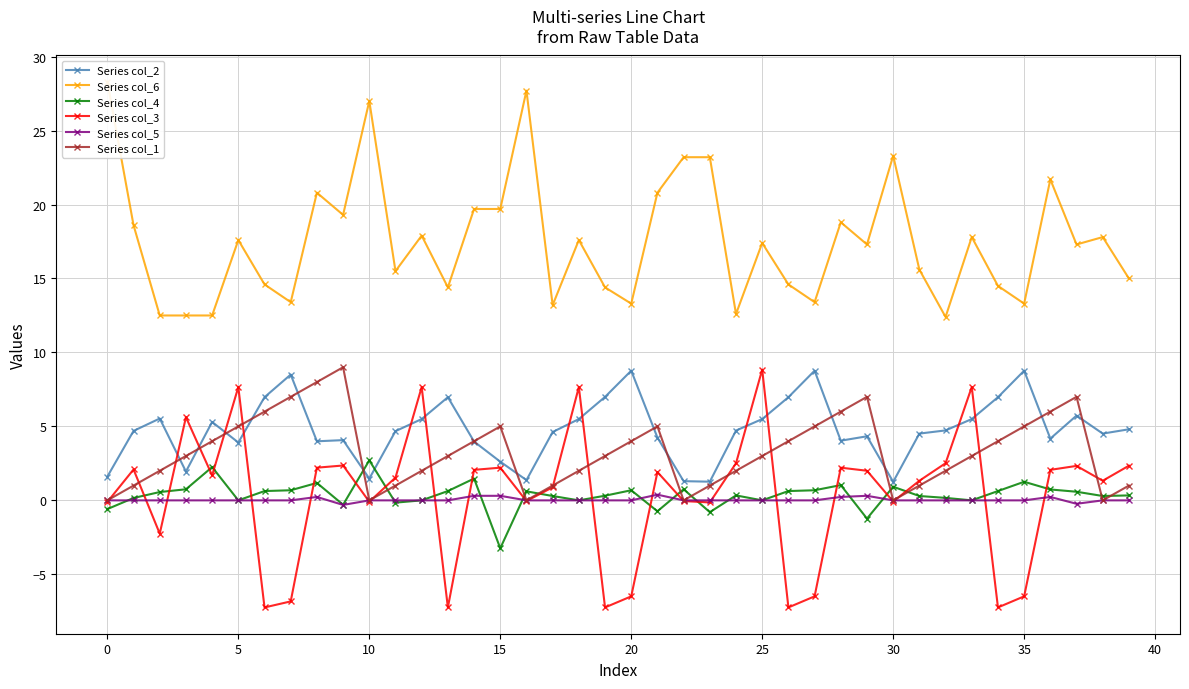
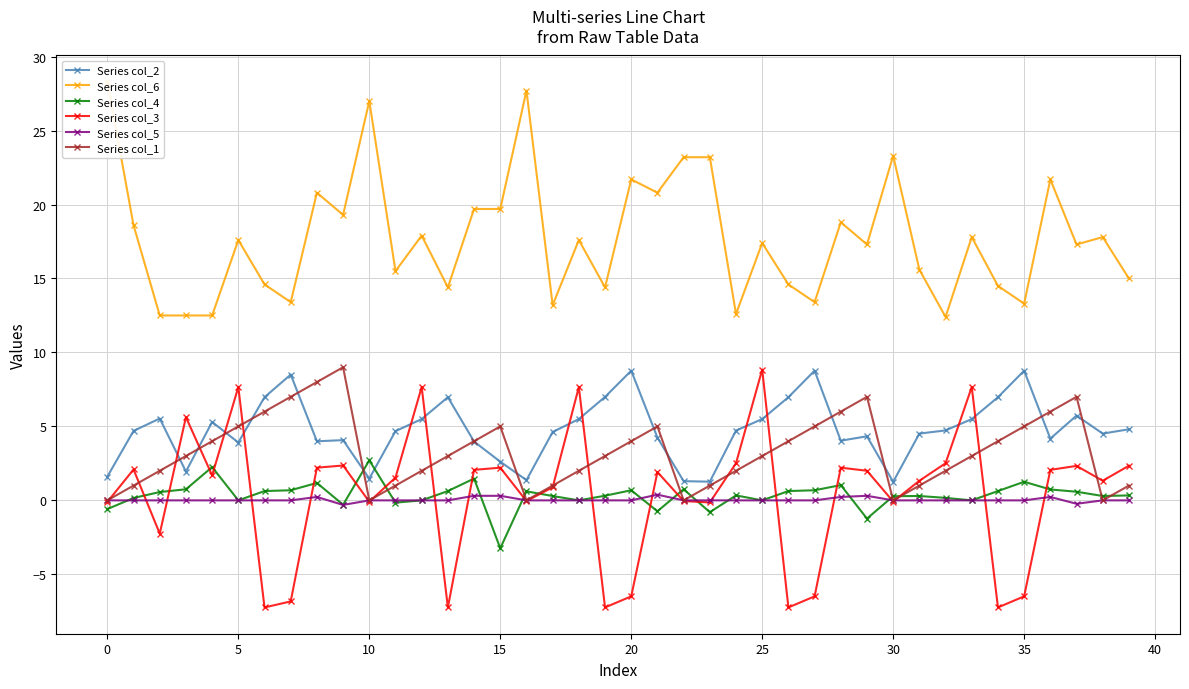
Series col_6, 20: 13.3 -> 21.7
Series col_4, 30: 0.9 -> 0.3
